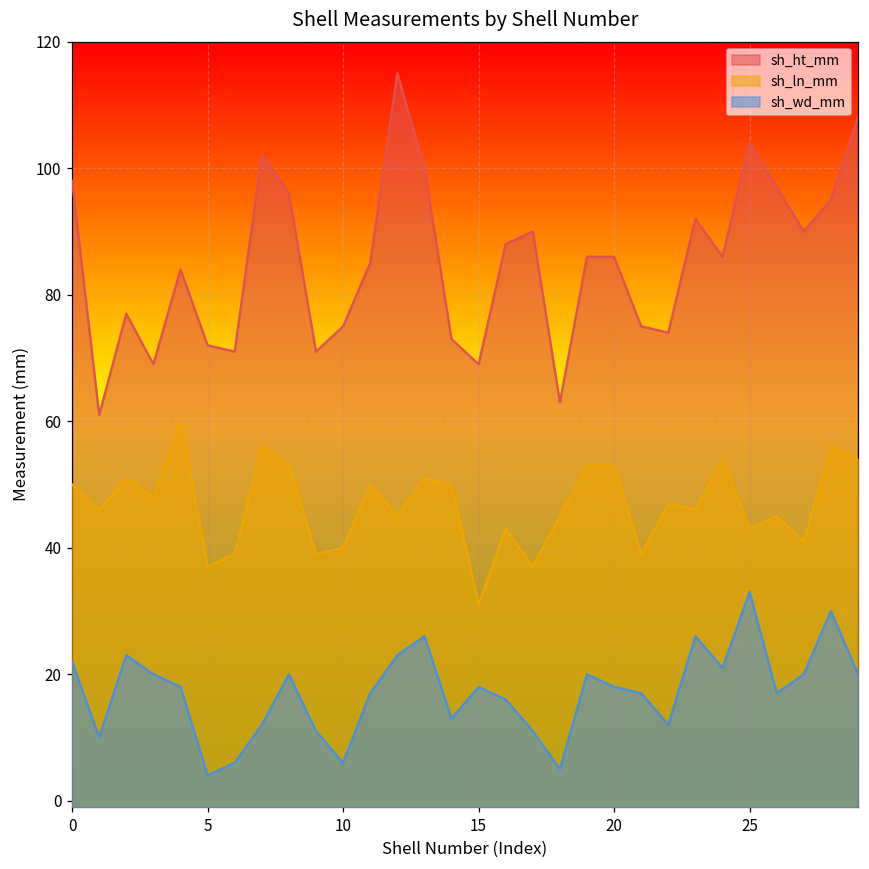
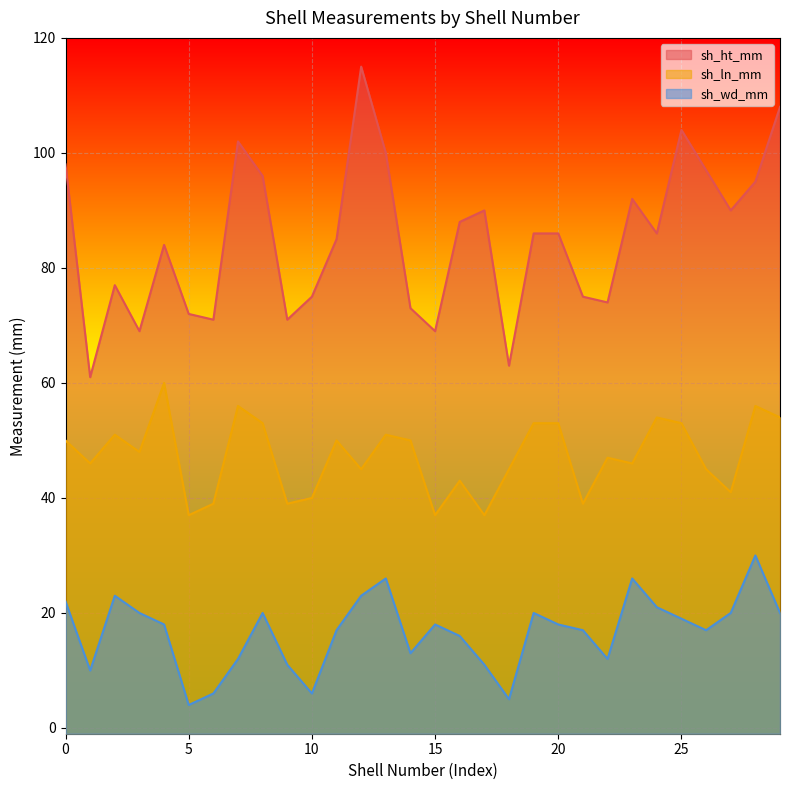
sh_ln_mm, 15: 31 -> 37
sh_ln_mm, 25: 43 -> 53
sh_wd_mm, 25: 33 -> 19
